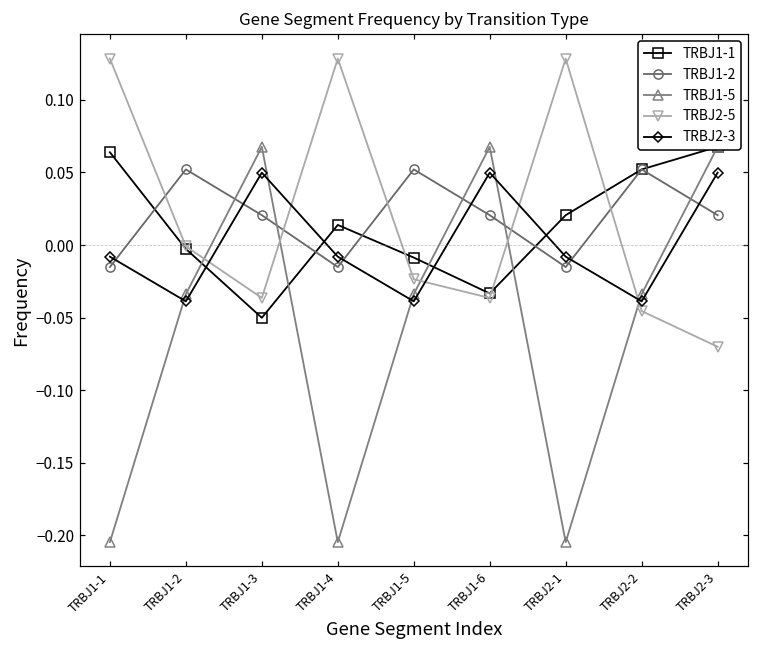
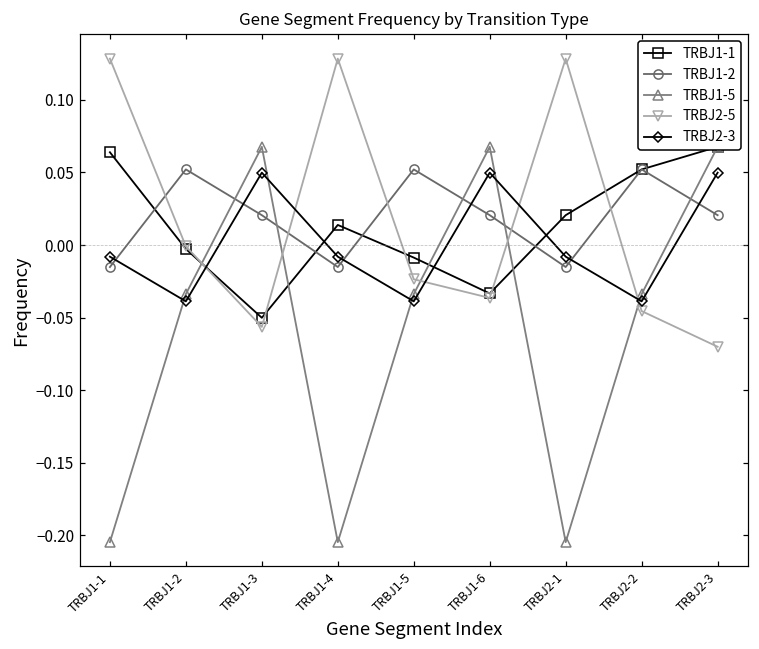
TRBJ2-5, TRBJ1-3: -0.036 -> -0.056
